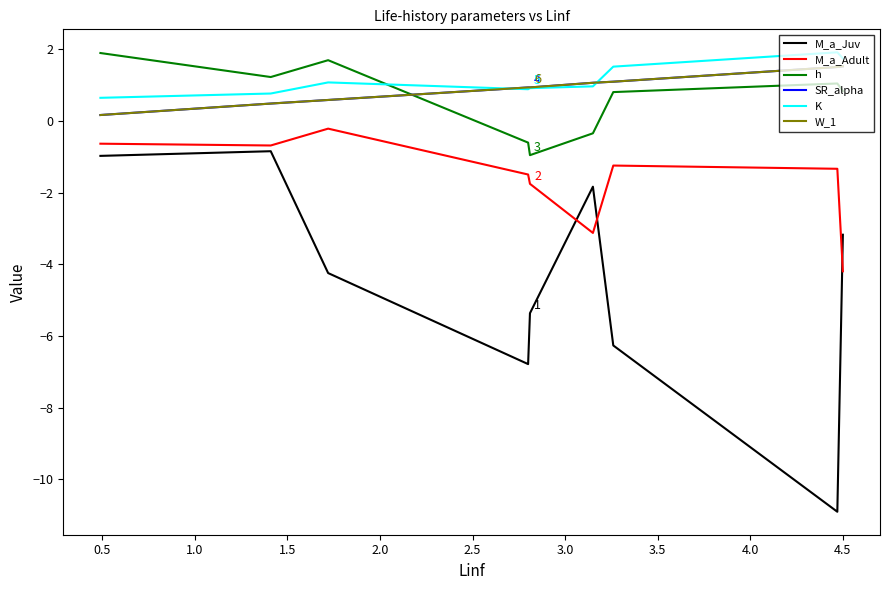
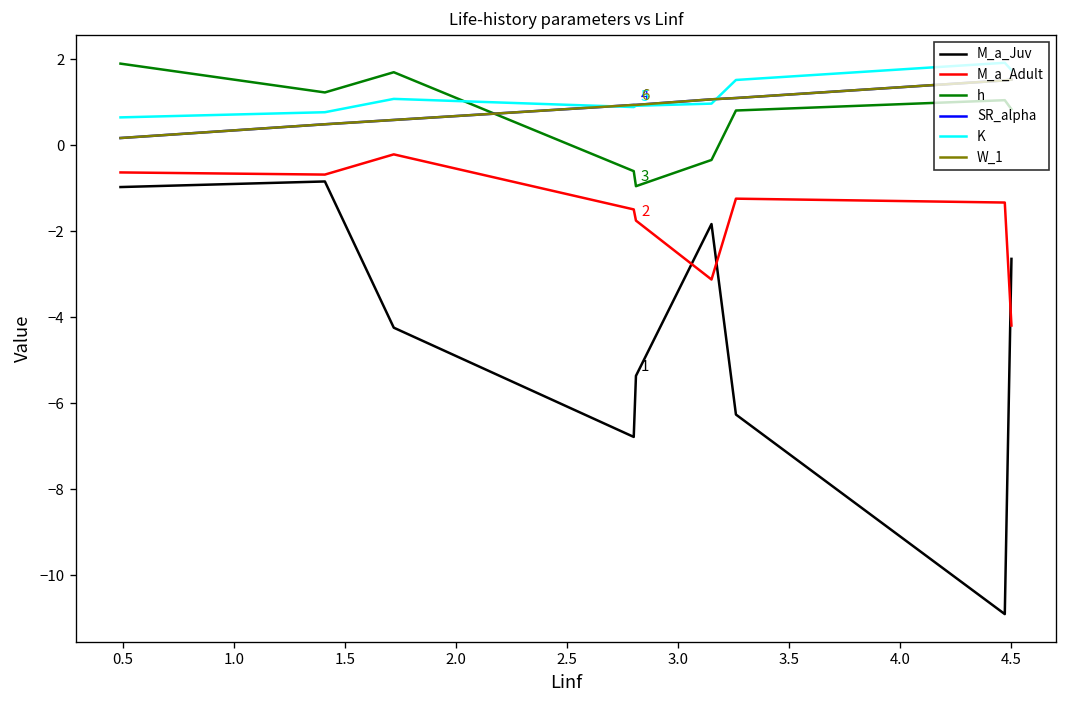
M_a_Juv, 4.5: -3.2 -> -2.6
